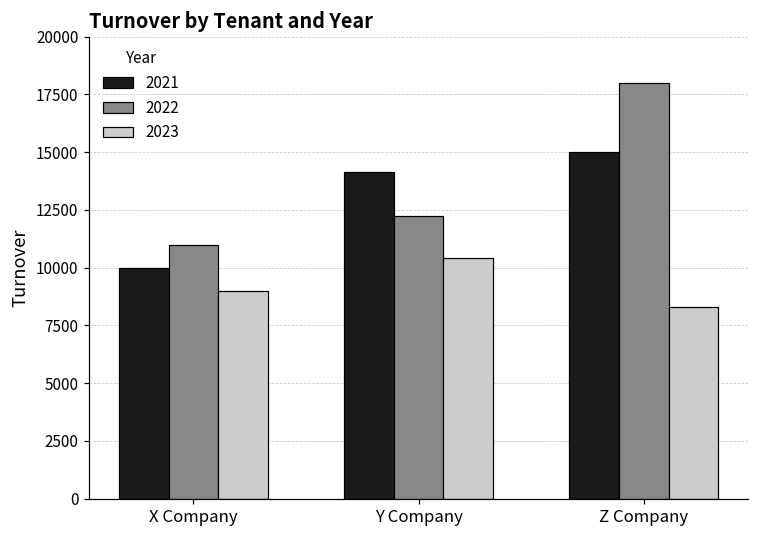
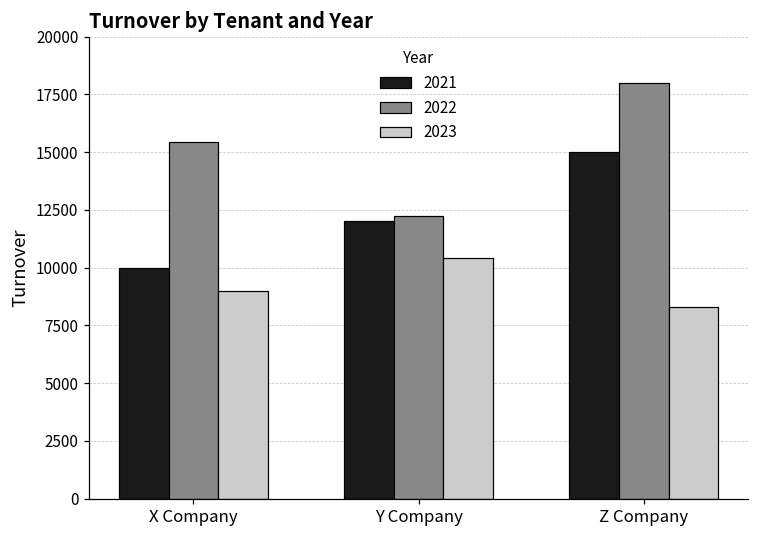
2022, X Company: 11000 -> 15500
2021, Y Company: 14100 -> 12000
